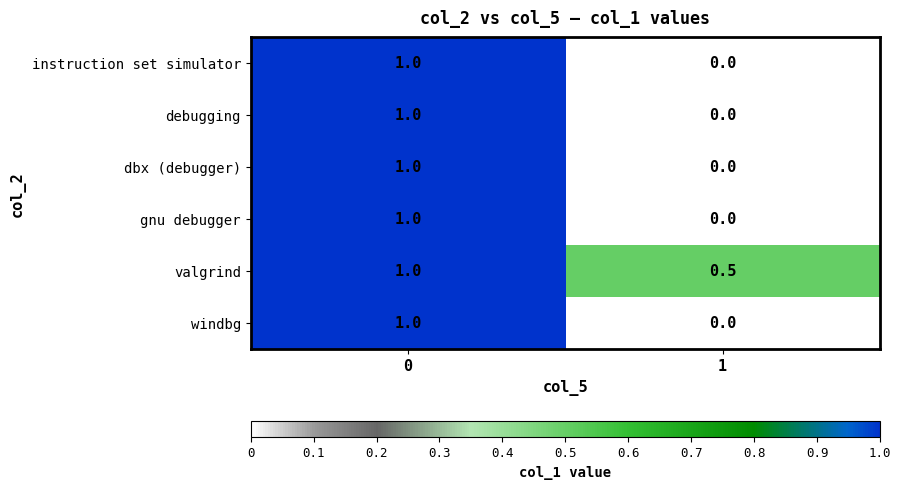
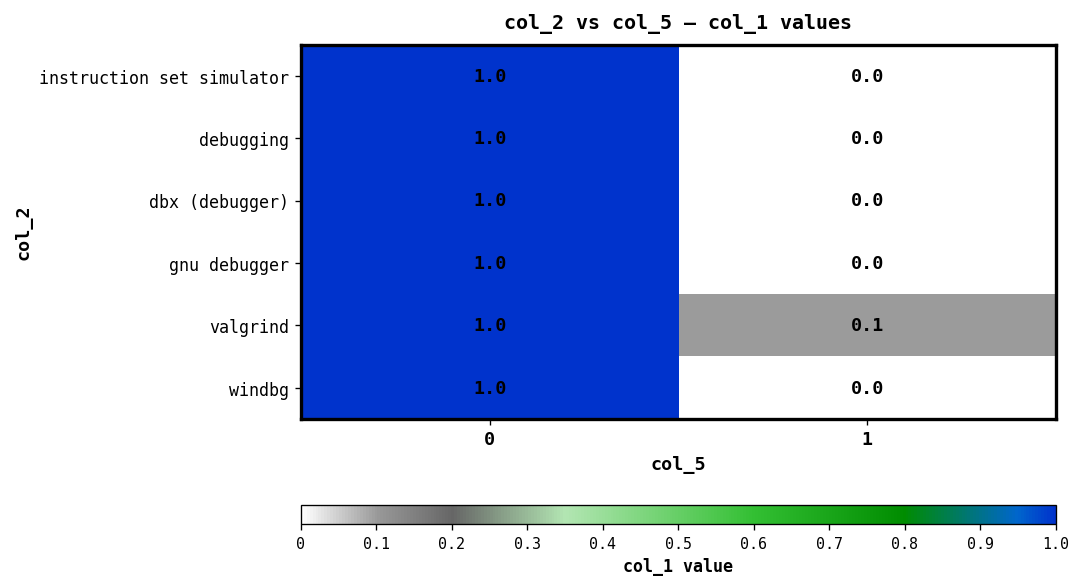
valgrind, 1: 0.5 -> 0.1
